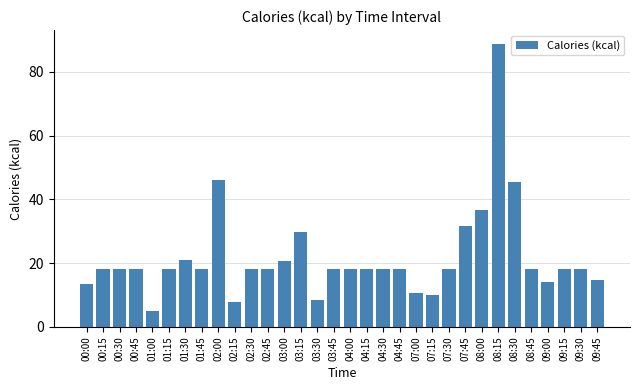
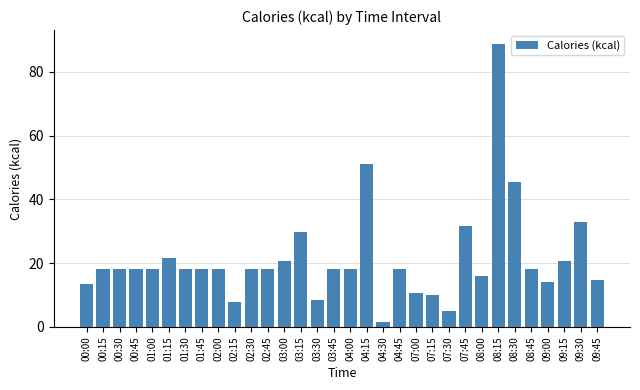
01:00: 5 -> 18
01:15: 18 -> 22
01:30: 21 -> 18
02:00: 46 -> 18
04:15: 18 -> 51
04:30: 18 -> 2
07:30: 18 -> 5
08:00: 37 -> 16
09:15: 18 -> 21
09:30: 18 -> 33
